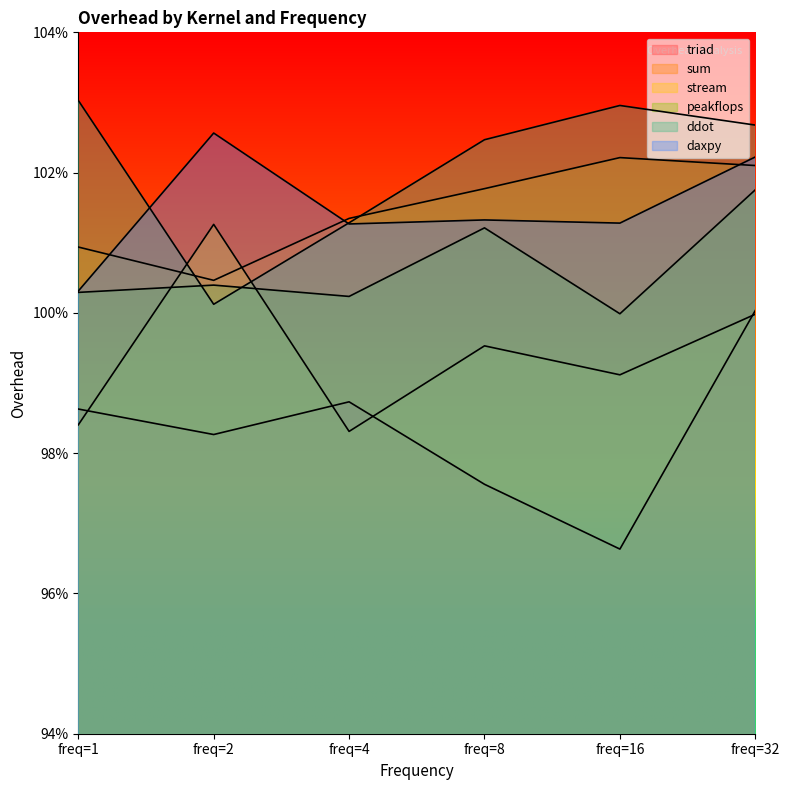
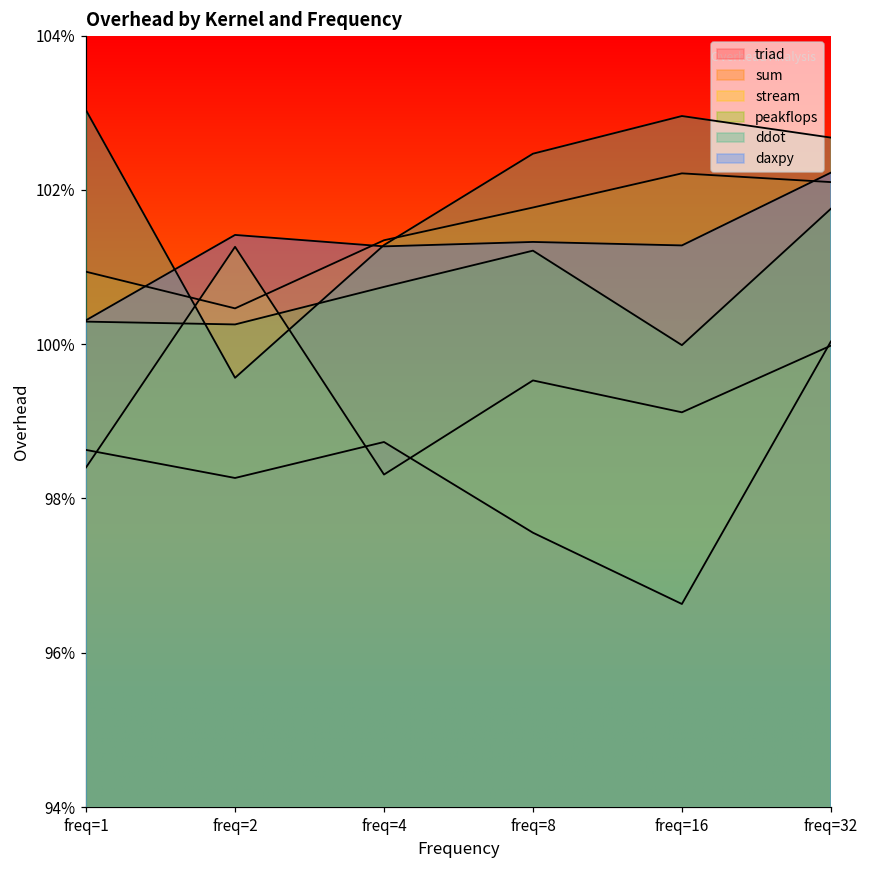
peakflops, freq=2: 100.4% -> 100.3%
ddot, freq=2: 100.1% -> 99.6%
daxpy, freq=2: 102.6% -> 101.4%
peakflops, freq=4: 100.2% -> 100.7%
